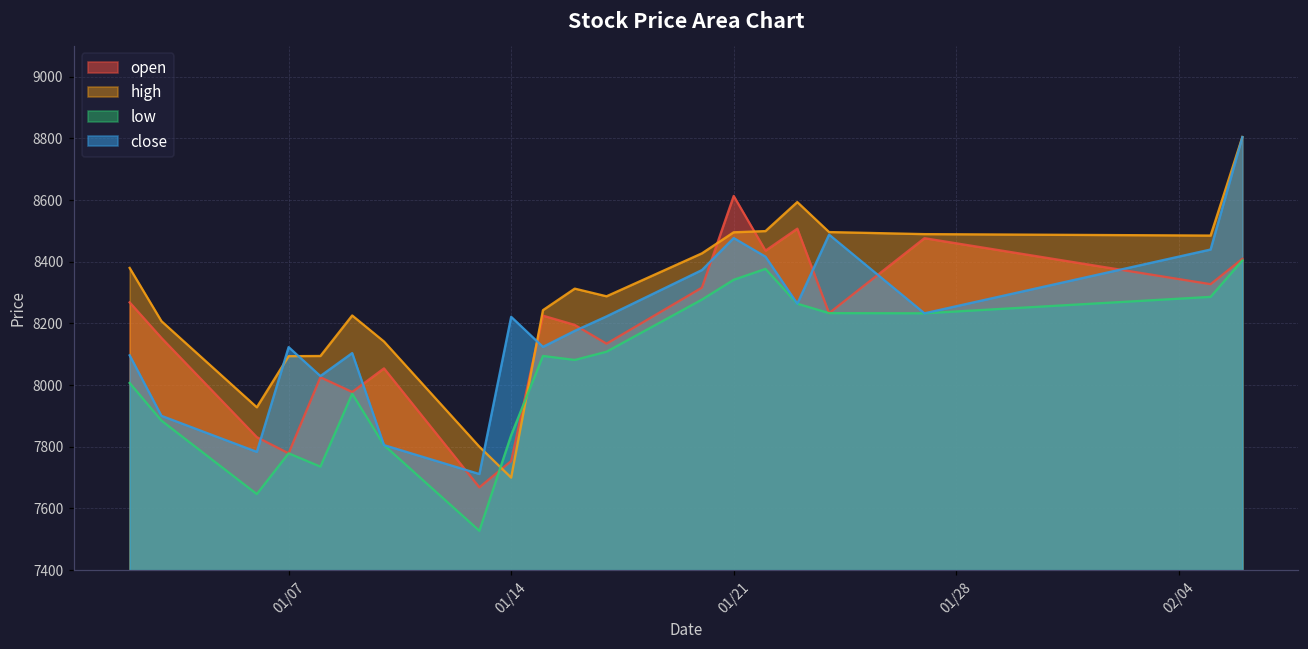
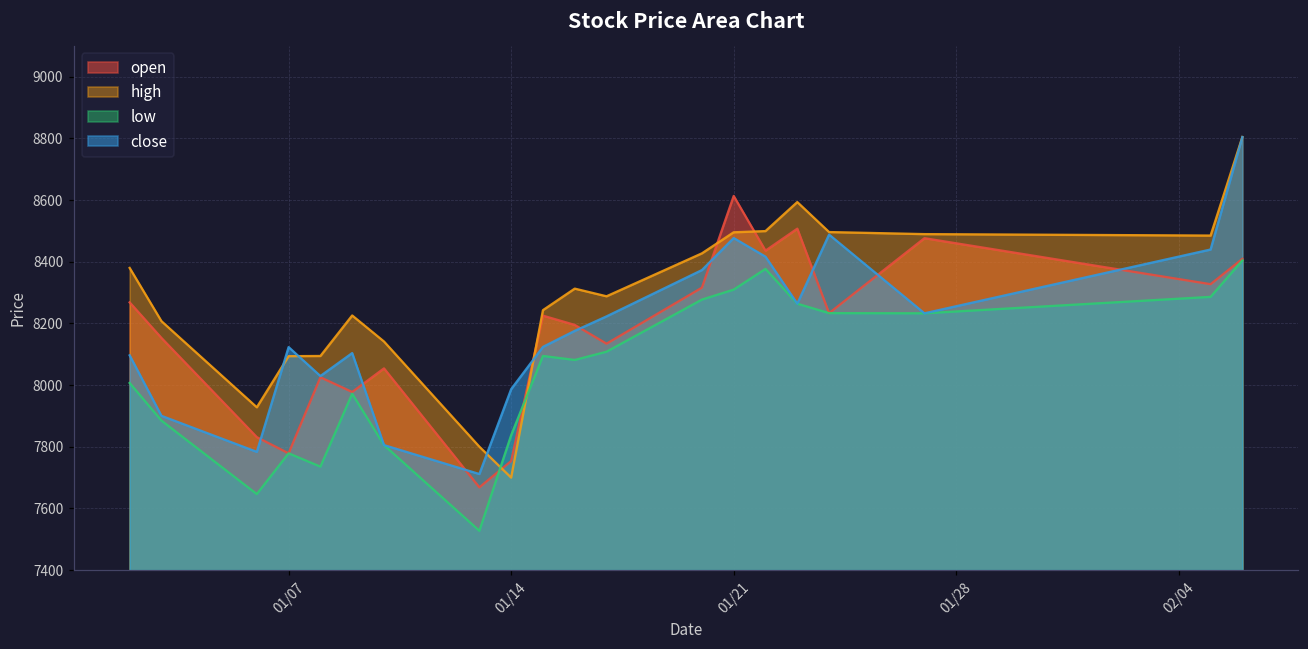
close, 01/14: 8220 -> 7990
low, 01/21: 8340 -> 8310
